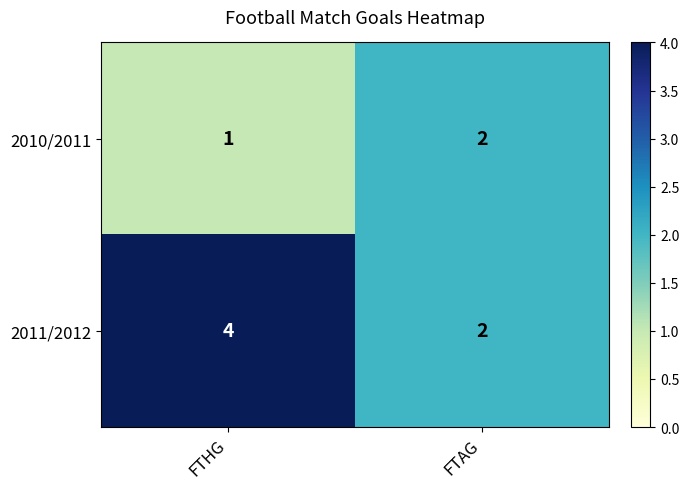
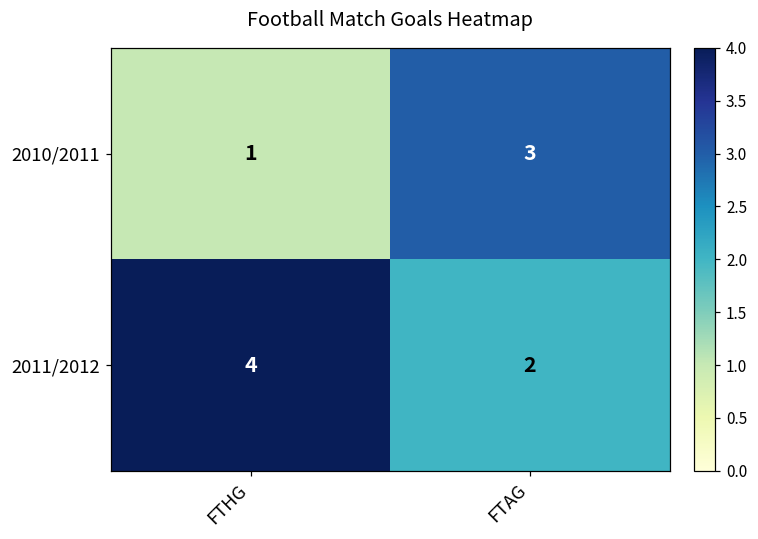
2010/2011, FTAG: 2 -> 3
